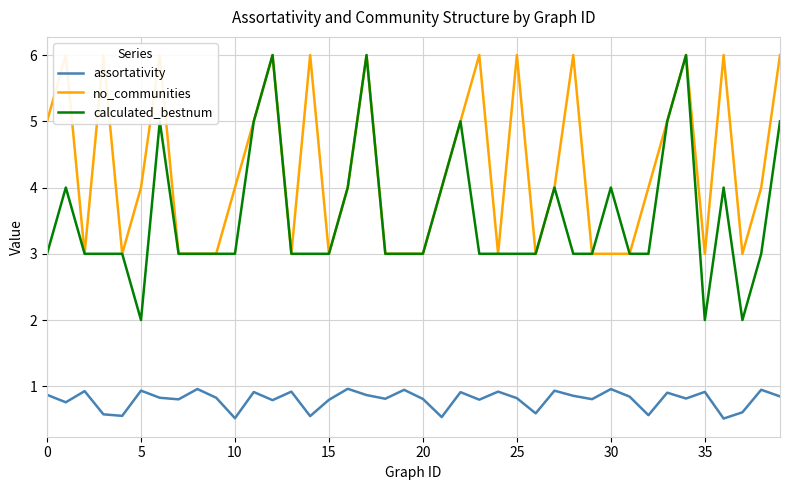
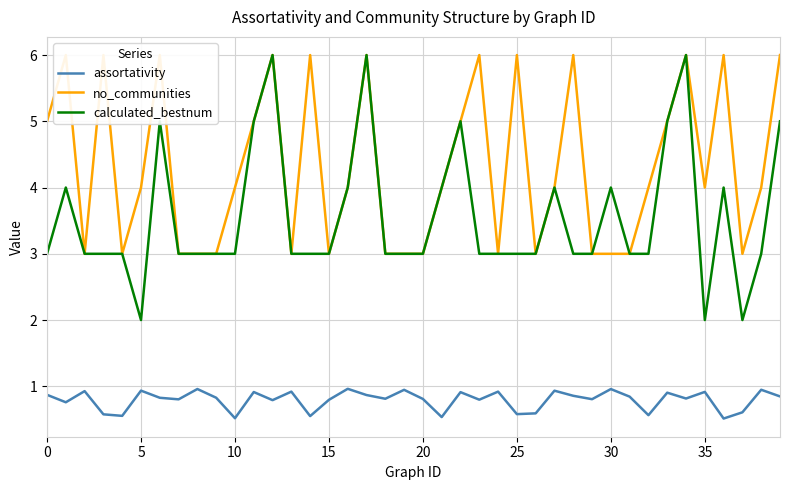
assortativity, 25: 0.8 -> 0.6
no_communities, 35: 3 -> 4
